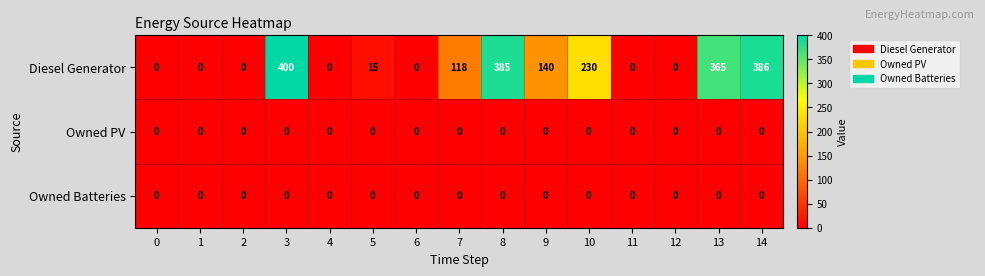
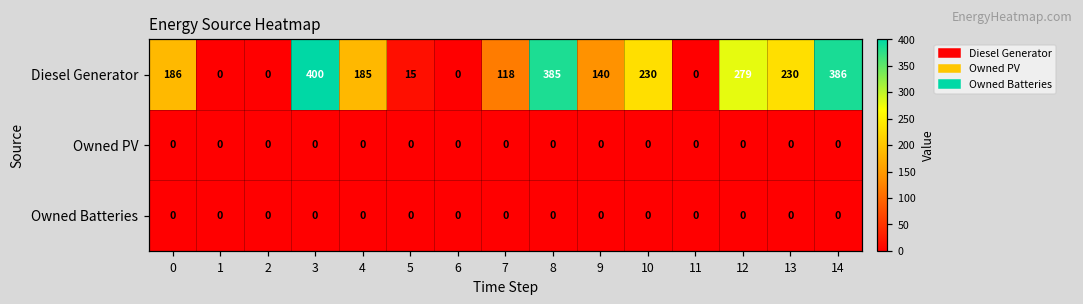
Diesel Generator, 0: 0 -> 186
Diesel Generator, 4: 0 -> 185
Diesel Generator, 12: 0 -> 279
Diesel Generator, 13: 365 -> 230
